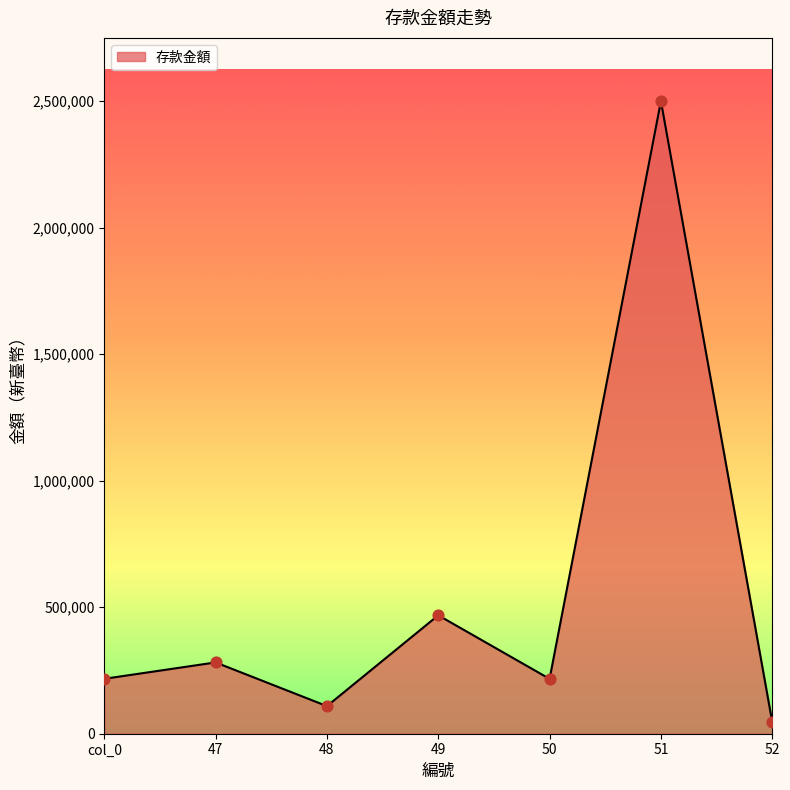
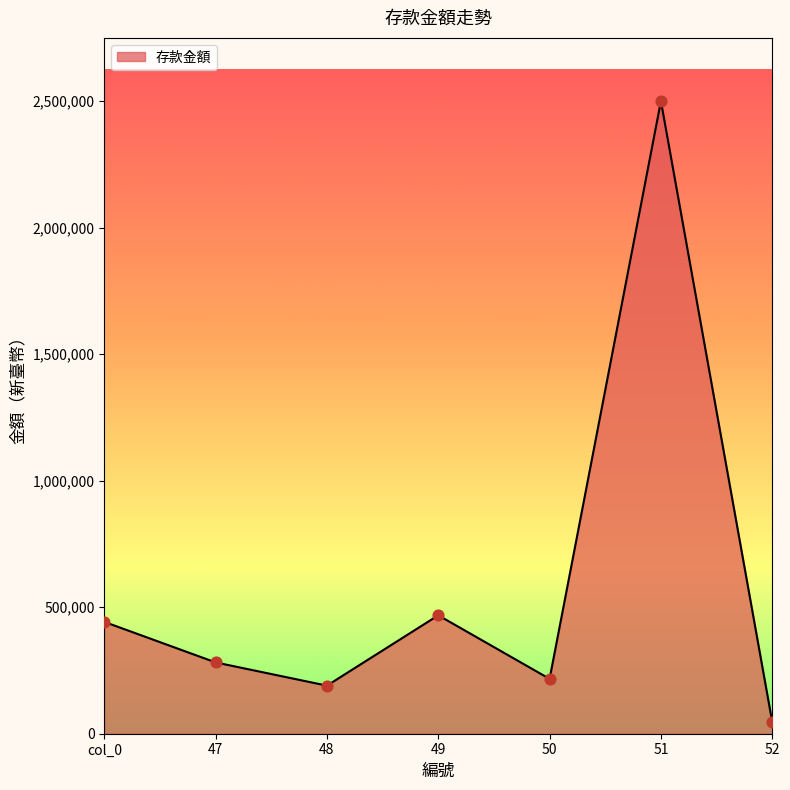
col_0: 220,000 -> 440,000
48: 110,000 -> 190,000
